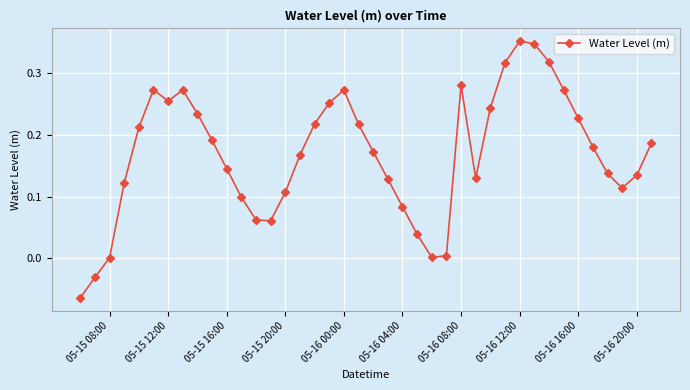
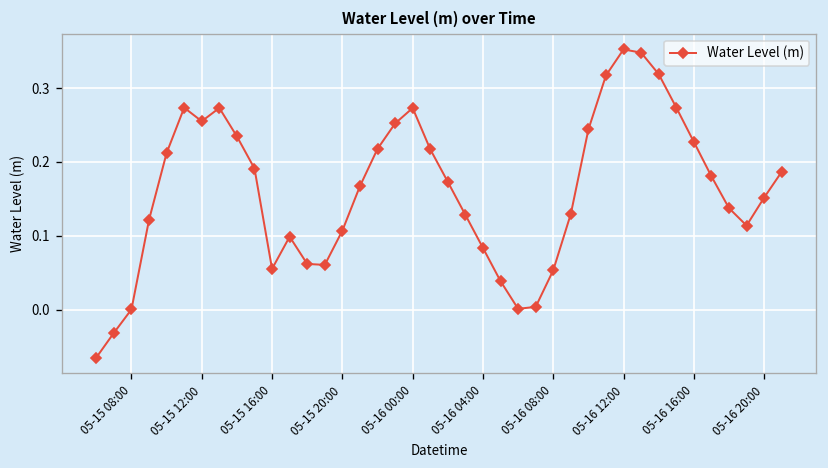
05-15 16:00: 0.15 -> 0.06
05-16 08:00: 0.28 -> 0.05
05-16 20:00: 0.13 -> 0.15
